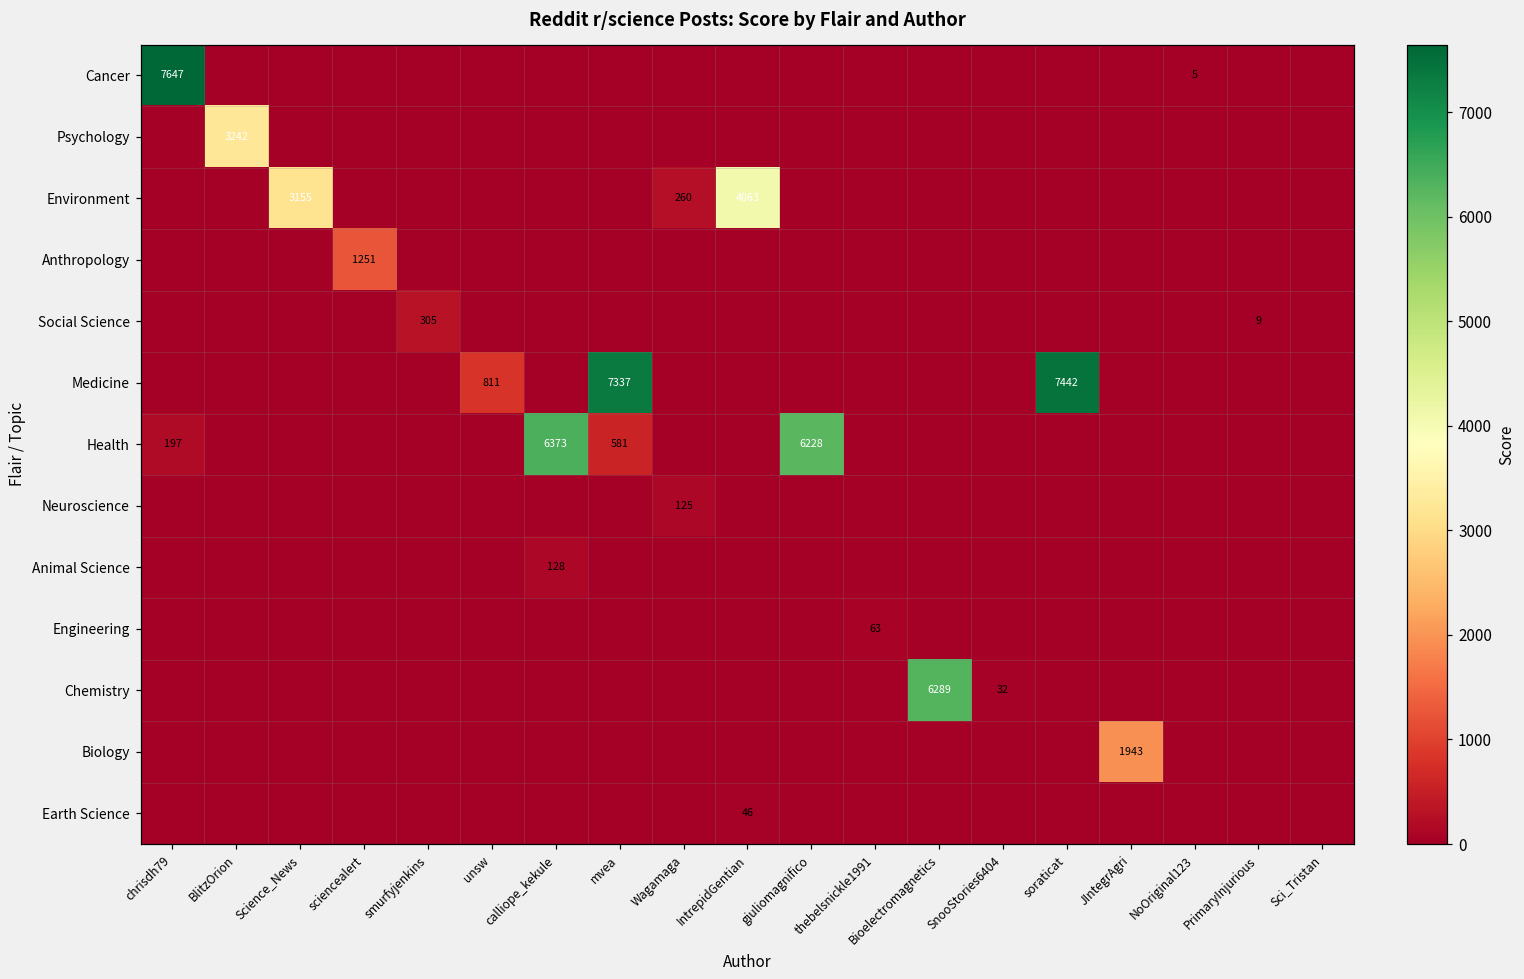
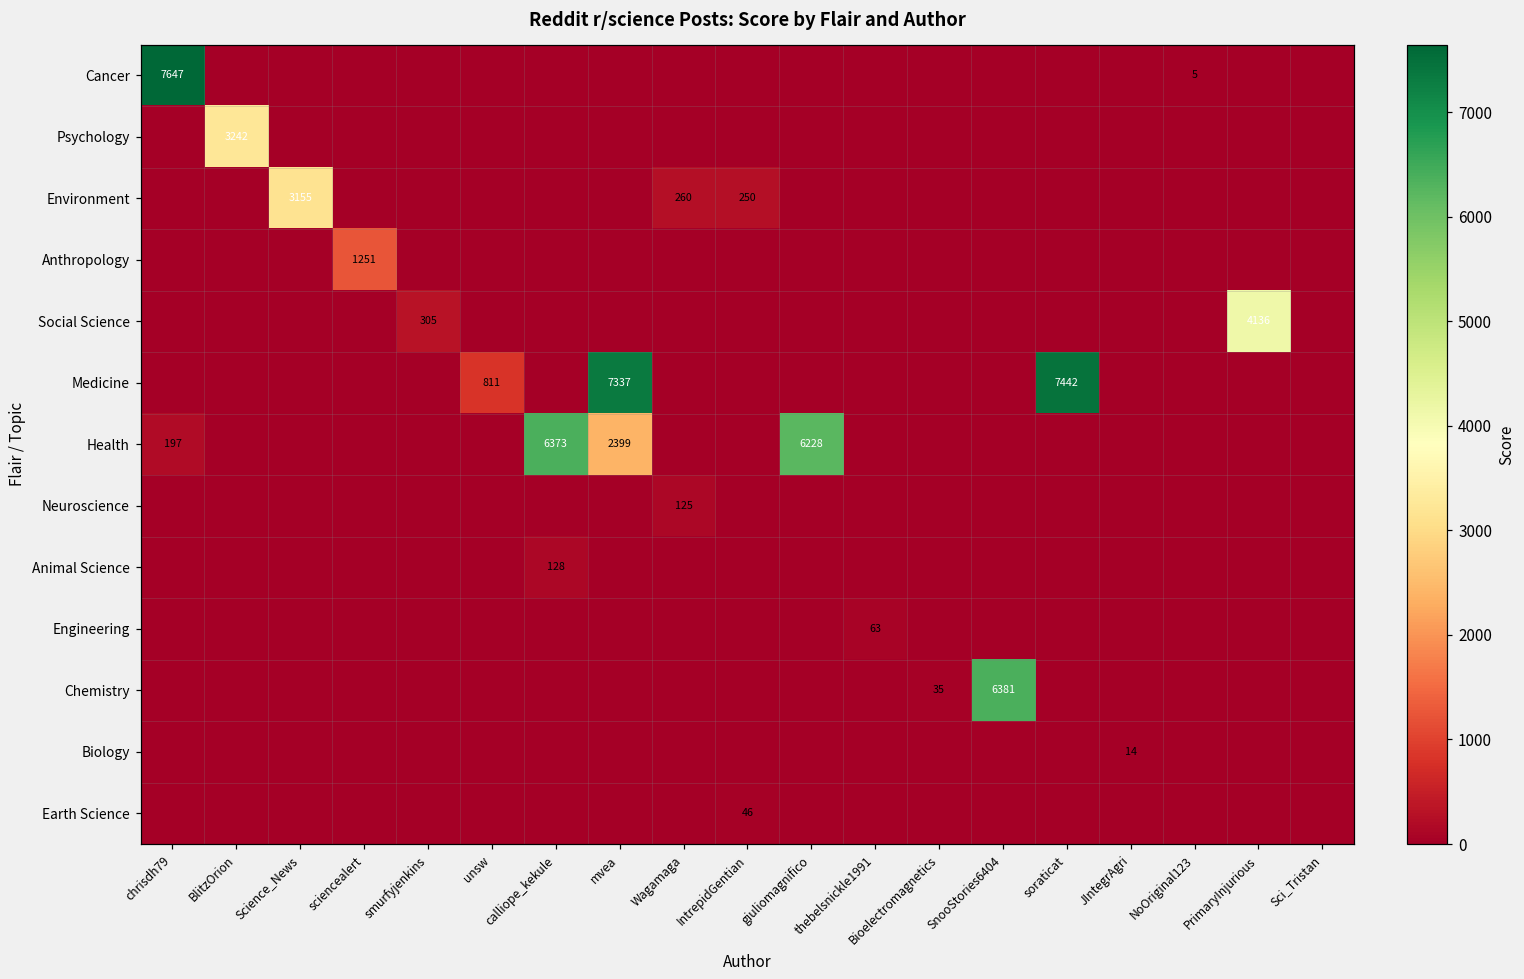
Environment, IntrepidGentian: 4063 -> 250
Social Science, PrimaryInjurious: 9 -> 4136
Health, mvea: 581 -> 2399
Chemistry, Bioelectromagnetics: 6289 -> 35
Chemistry, SnooStories6404: 32 -> 6381
Biology, JIntegrAgri: 1943 -> 14
